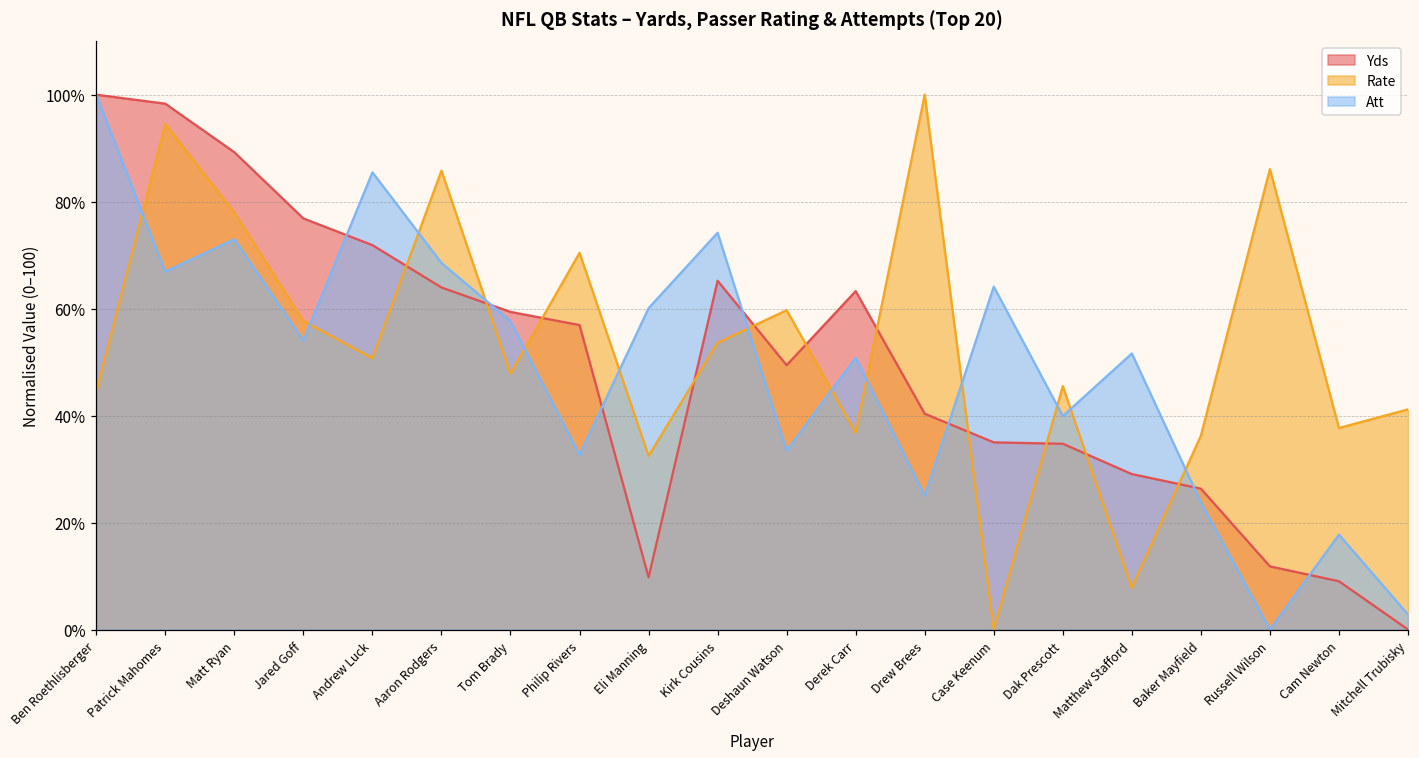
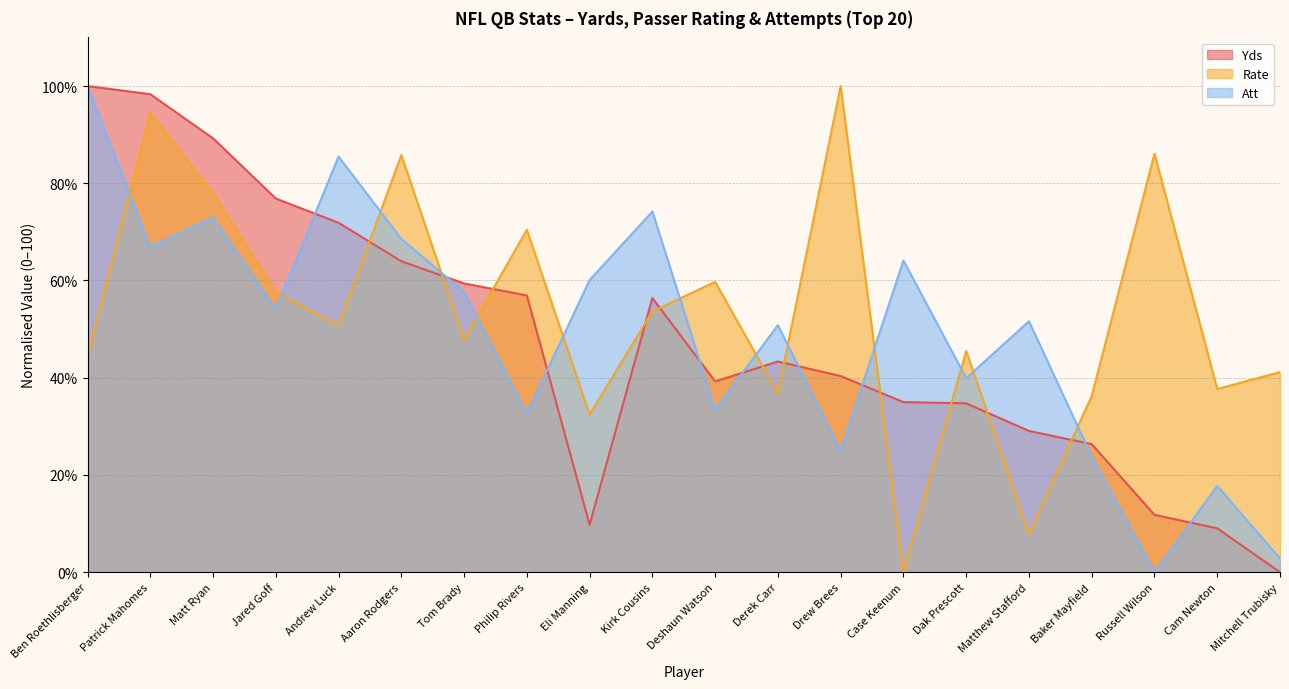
Yds, Kirk Cousins: 65% -> 56%
Yds, Deshaun Watson: 49% -> 39%
Yds, Derek Carr: 63% -> 43%
